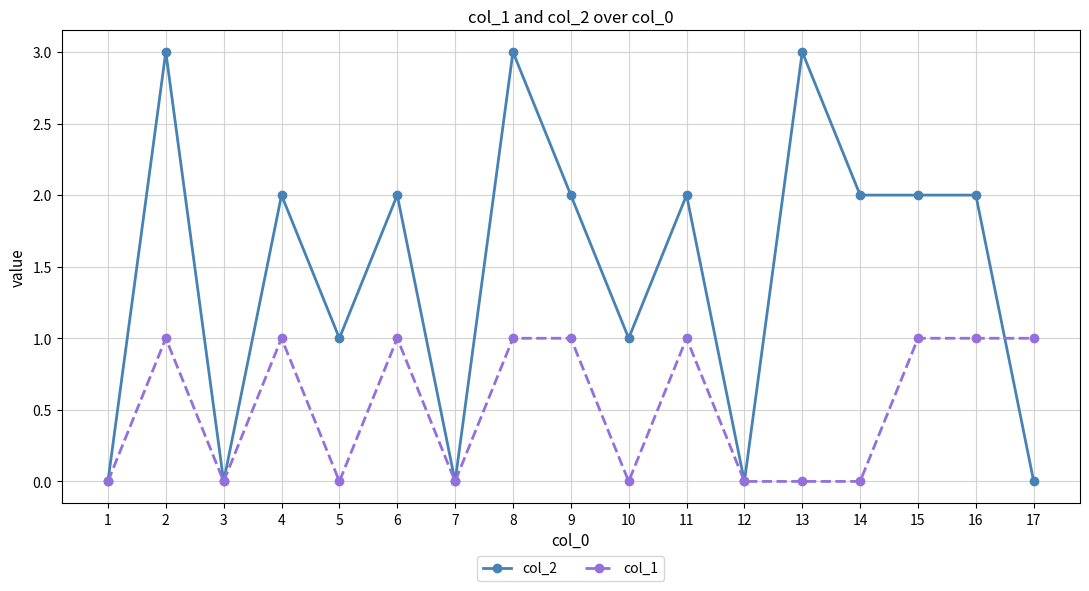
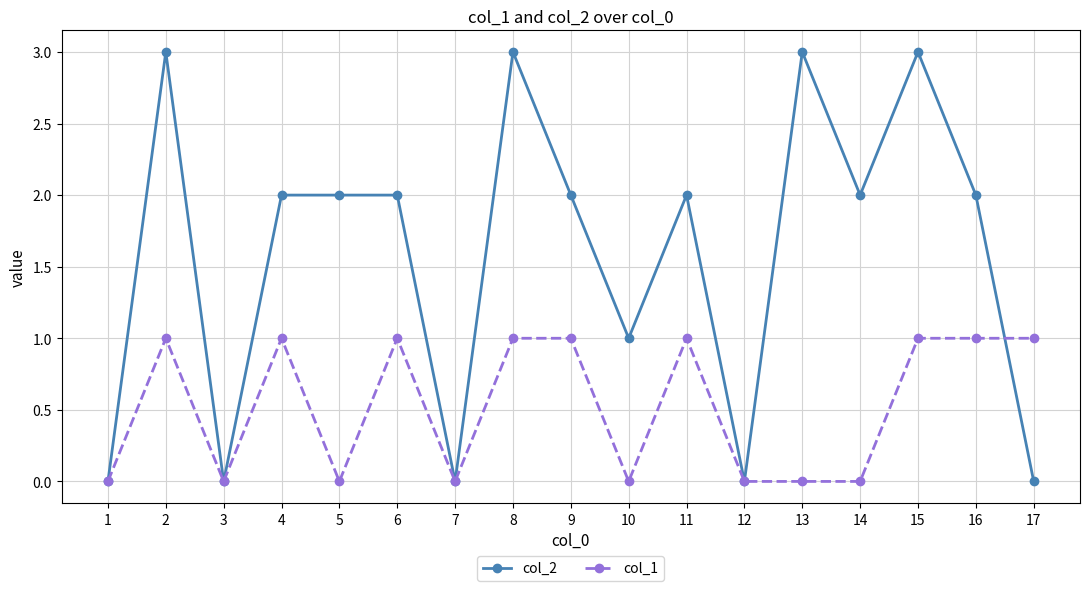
col_2, 5: 1 -> 2
col_2, 15: 2 -> 3
